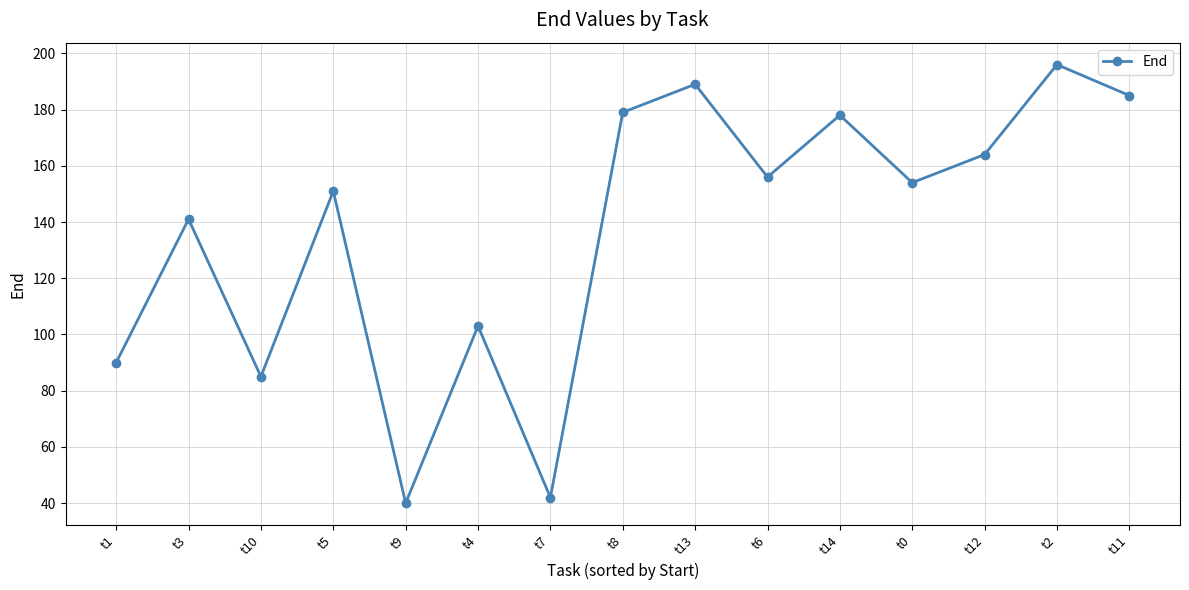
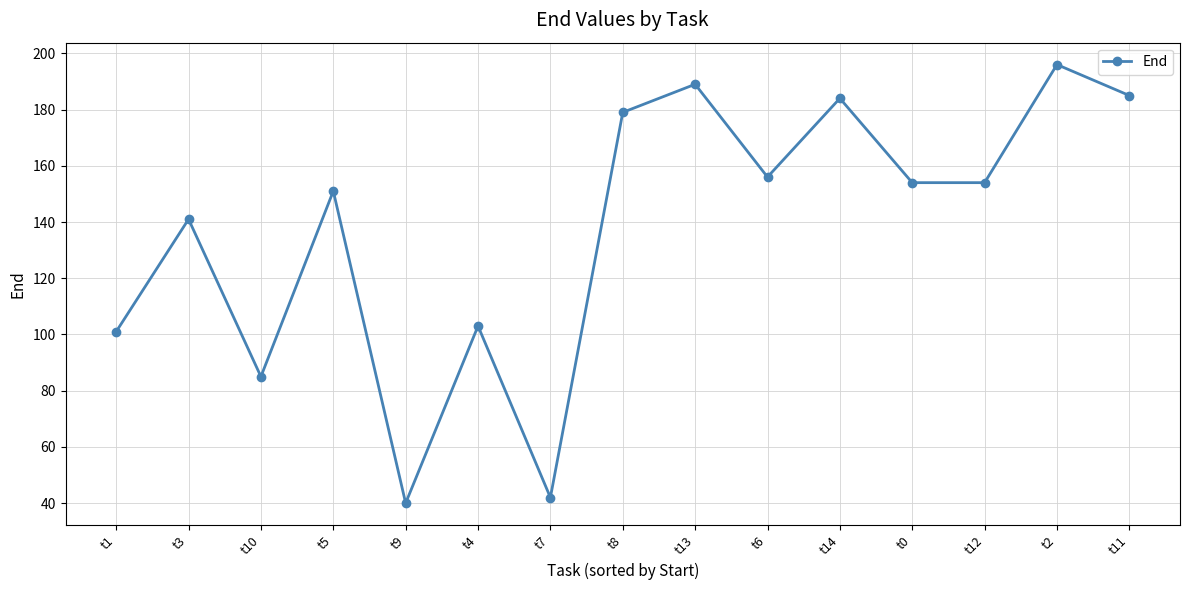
t1: 90 -> 101
t14: 178 -> 184
t12: 164 -> 154
